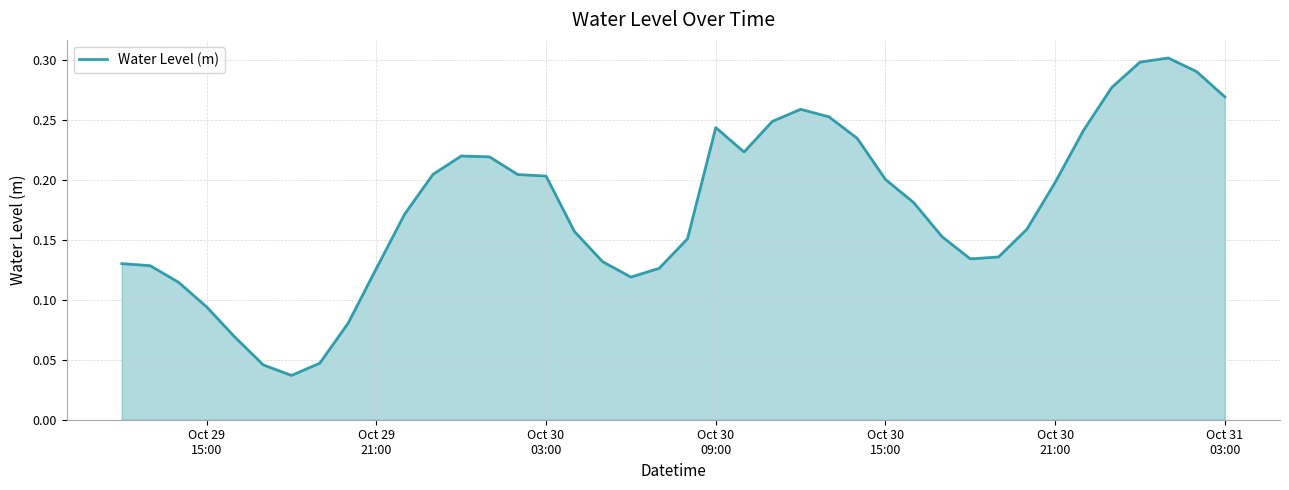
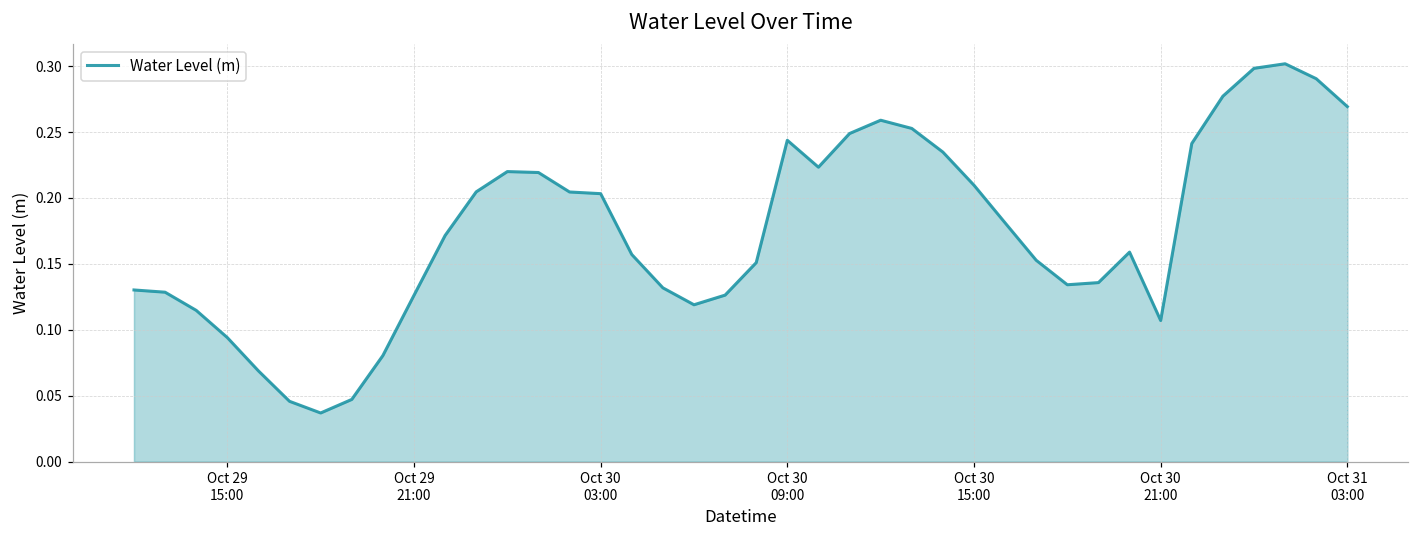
Oct 30 15:00: 0.200 -> 0.210
Oct 30 21:00: 0.198 -> 0.107
